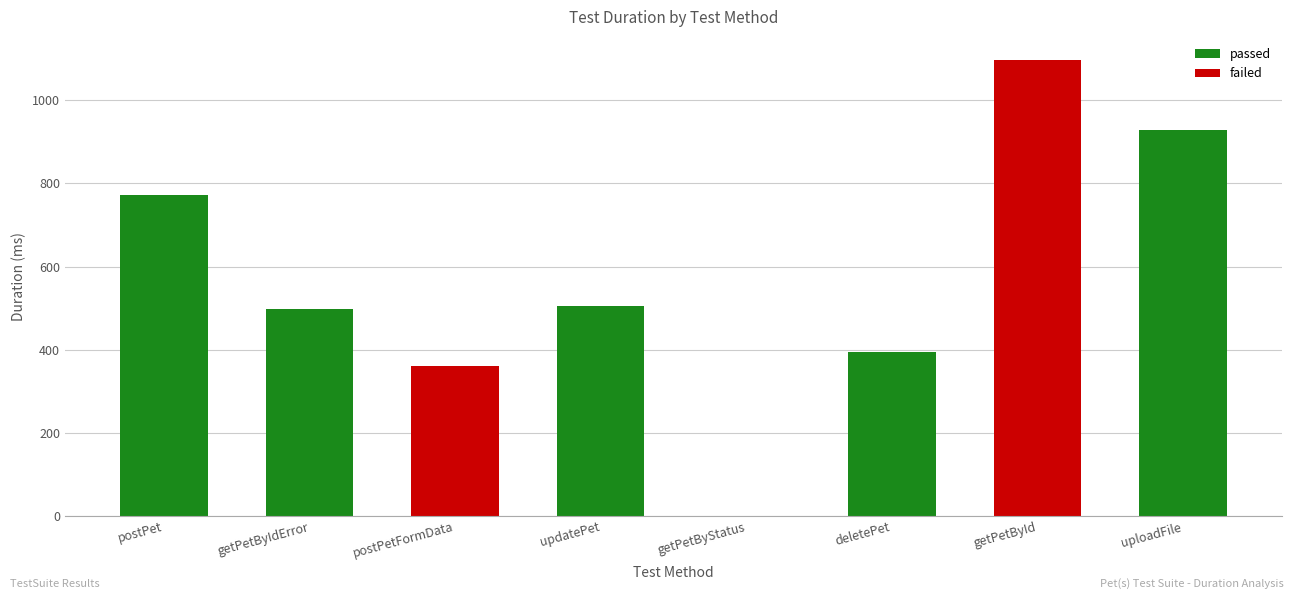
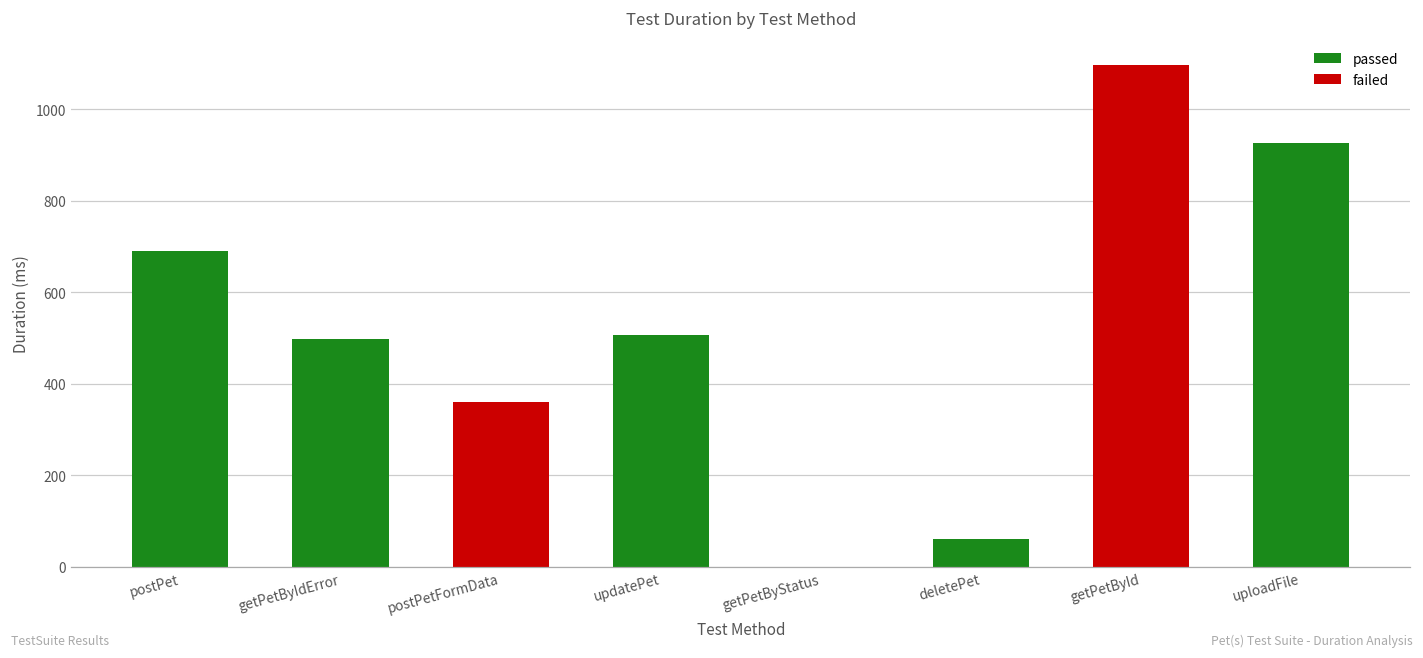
postPet: 770 -> 690
deletePet: 400 -> 60
